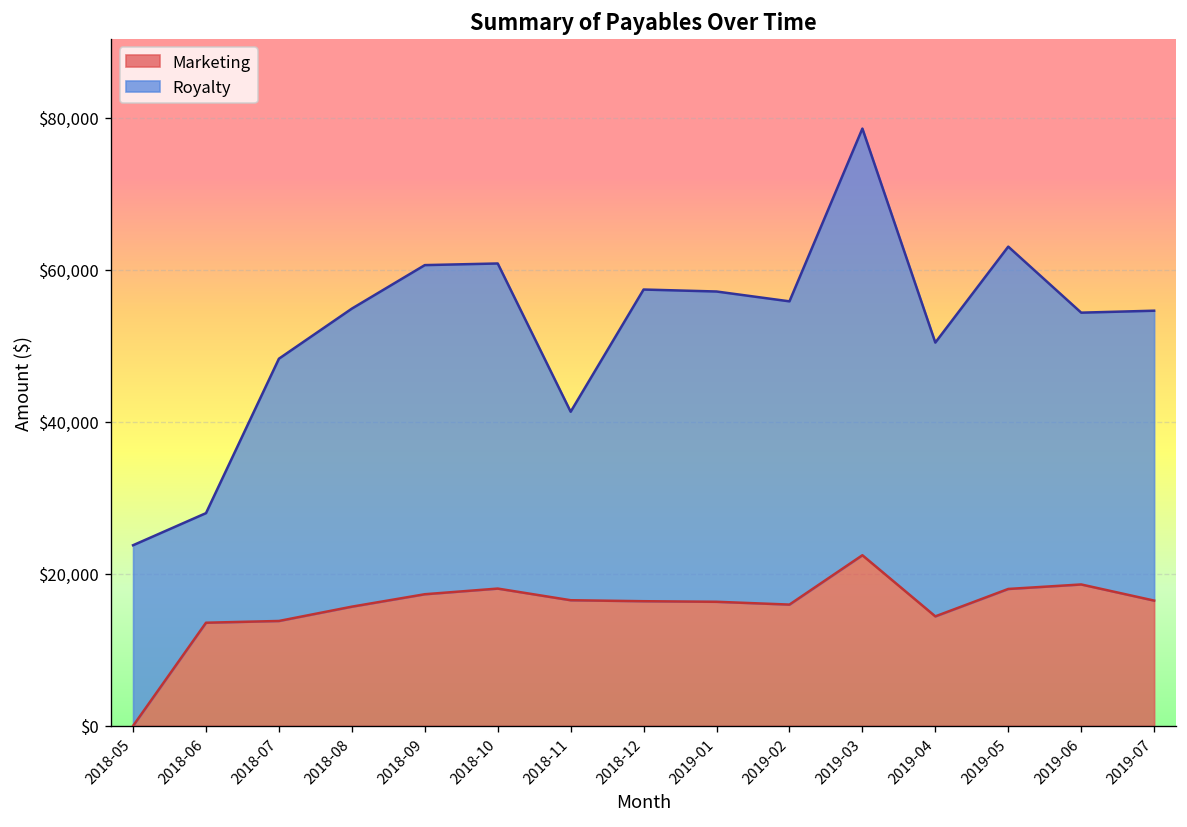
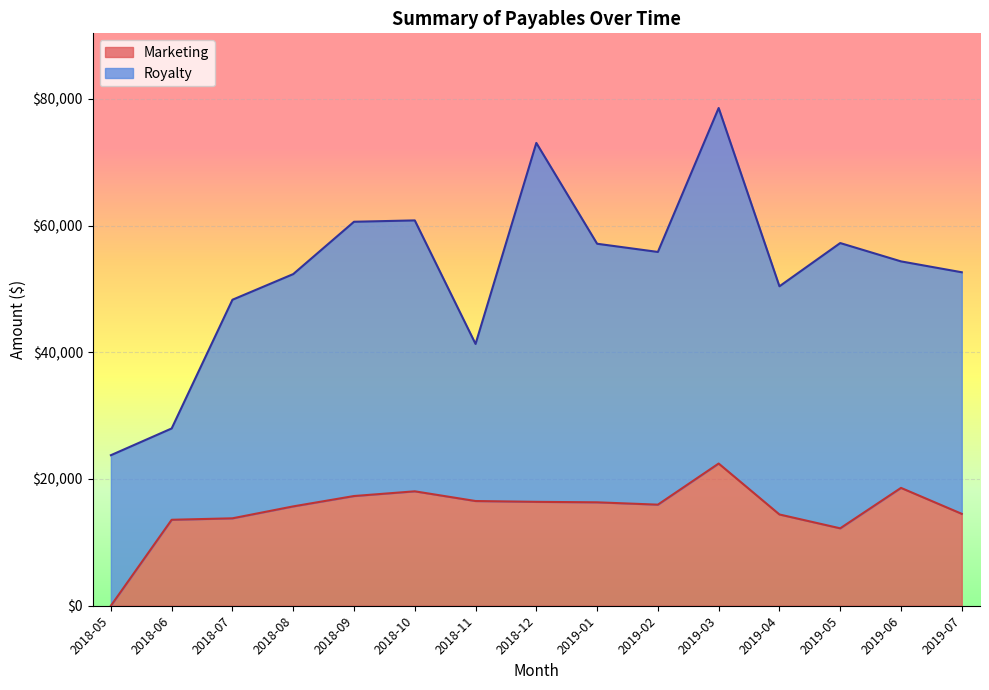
Royalty, 2018-08: $39,000 -> $37,000
Royalty, 2018-12: $41,000 -> $57,000
Marketing, 2019-05: $18,000 -> $12,000
Marketing, 2019-07: $16,000 -> $15,000
